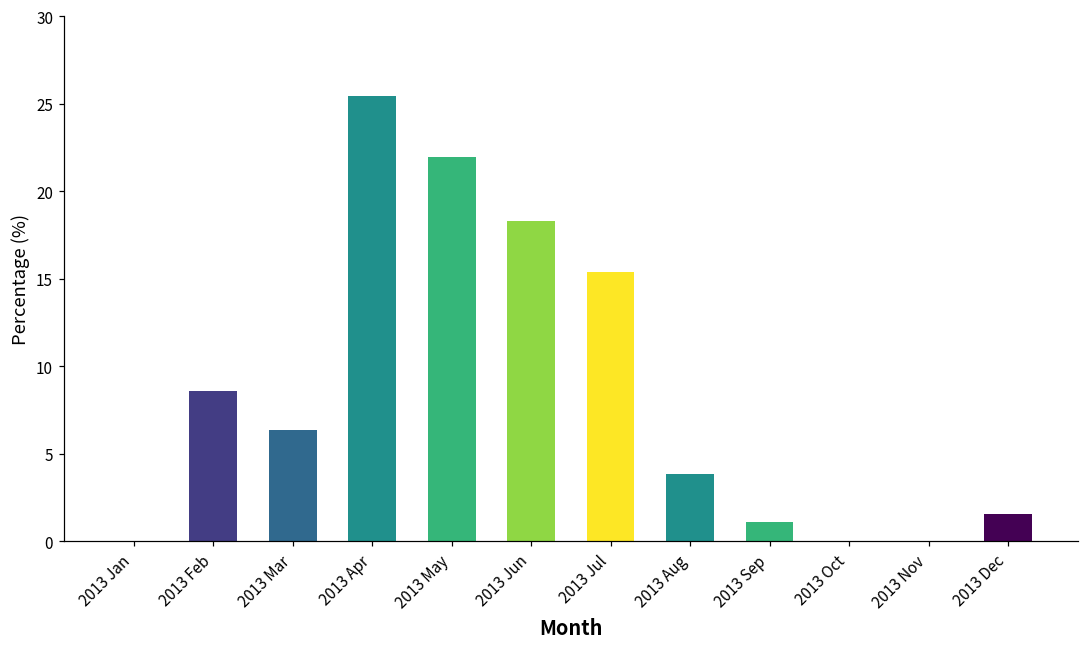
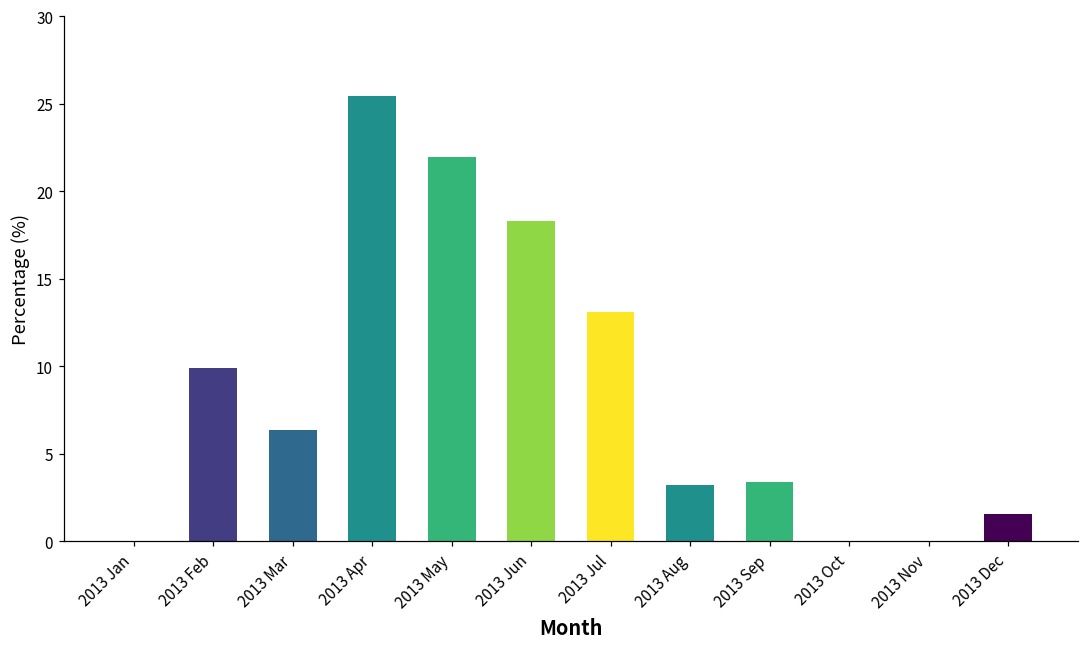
2013 Feb: 8.6 -> 9.9
2013 Jul: 15.4 -> 13.1
2013 Aug: 3.9 -> 3.2
2013 Sep: 1.1 -> 3.4
